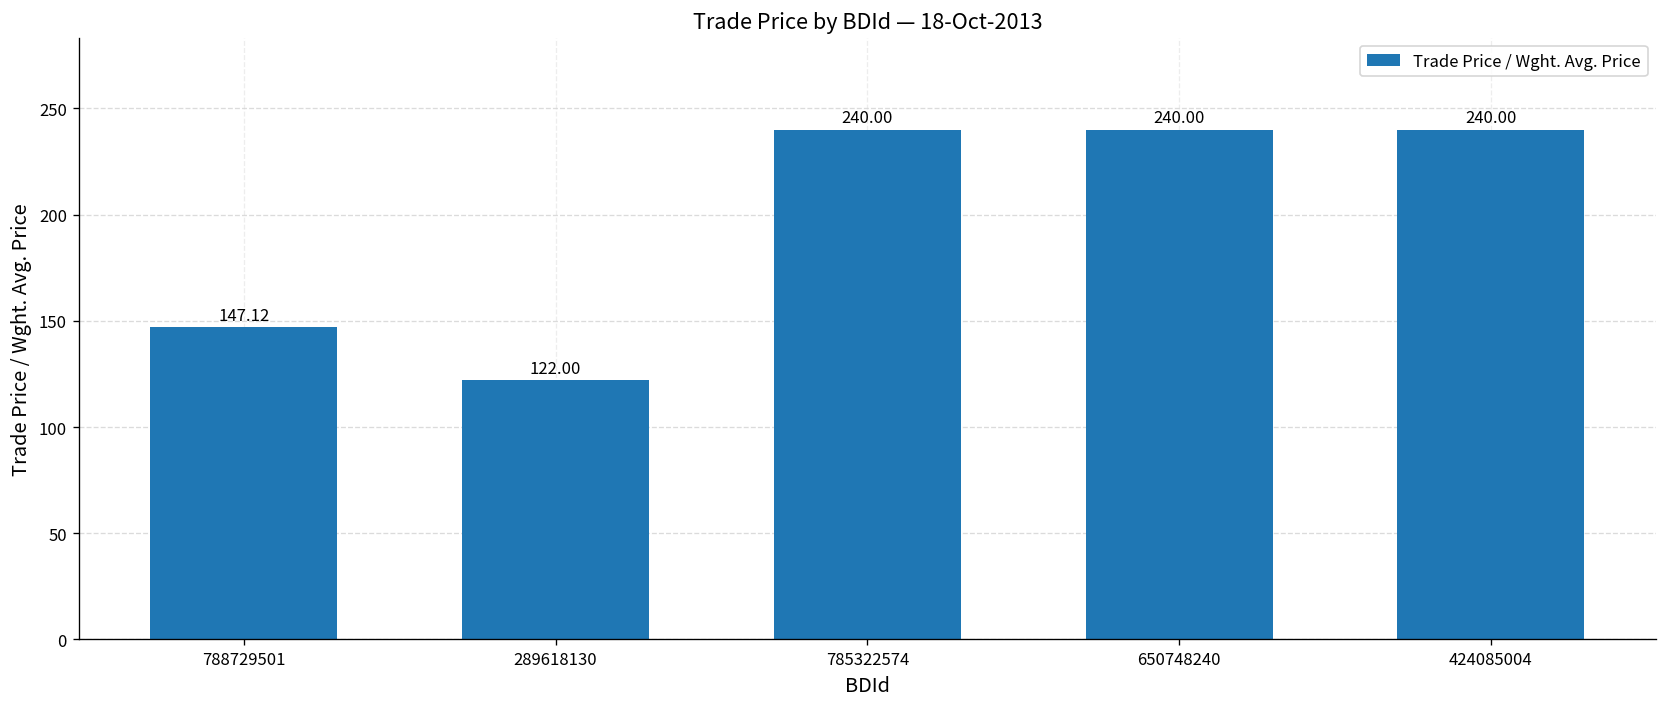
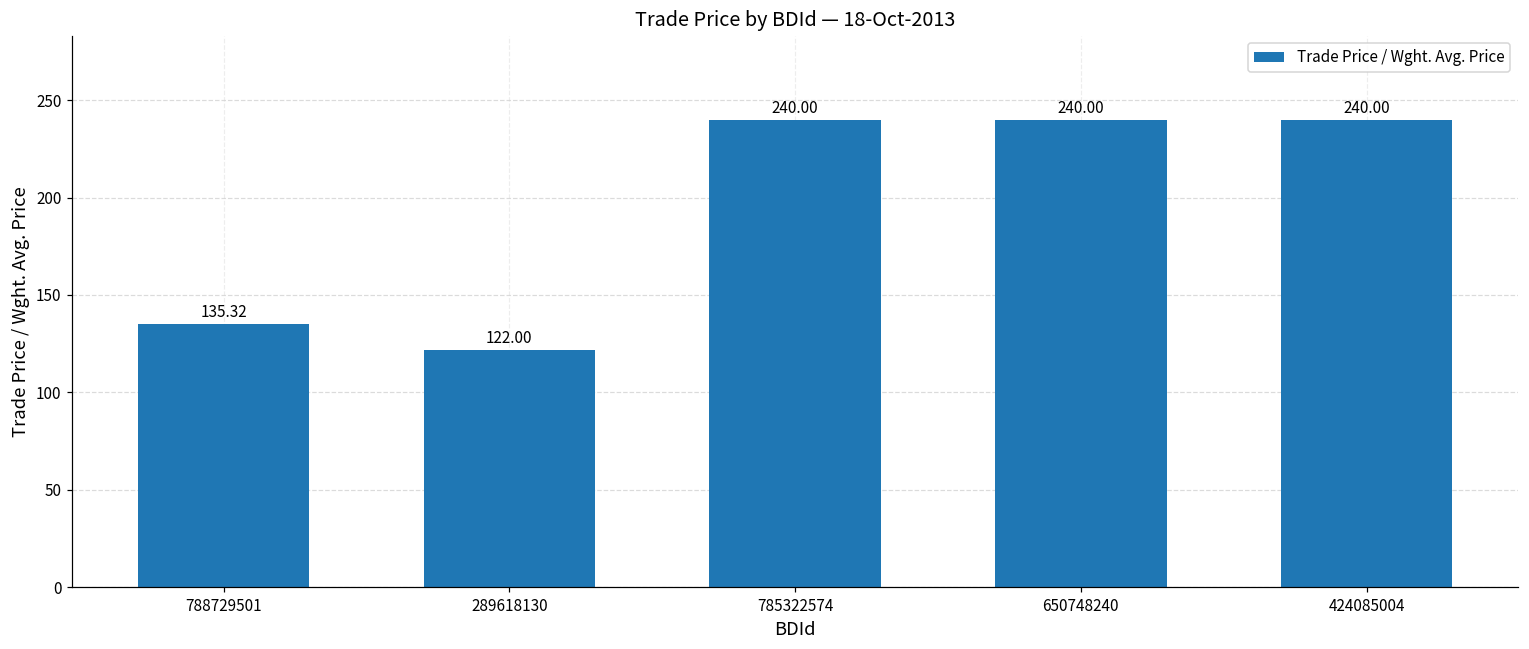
788729501: 147.12 -> 135.32
